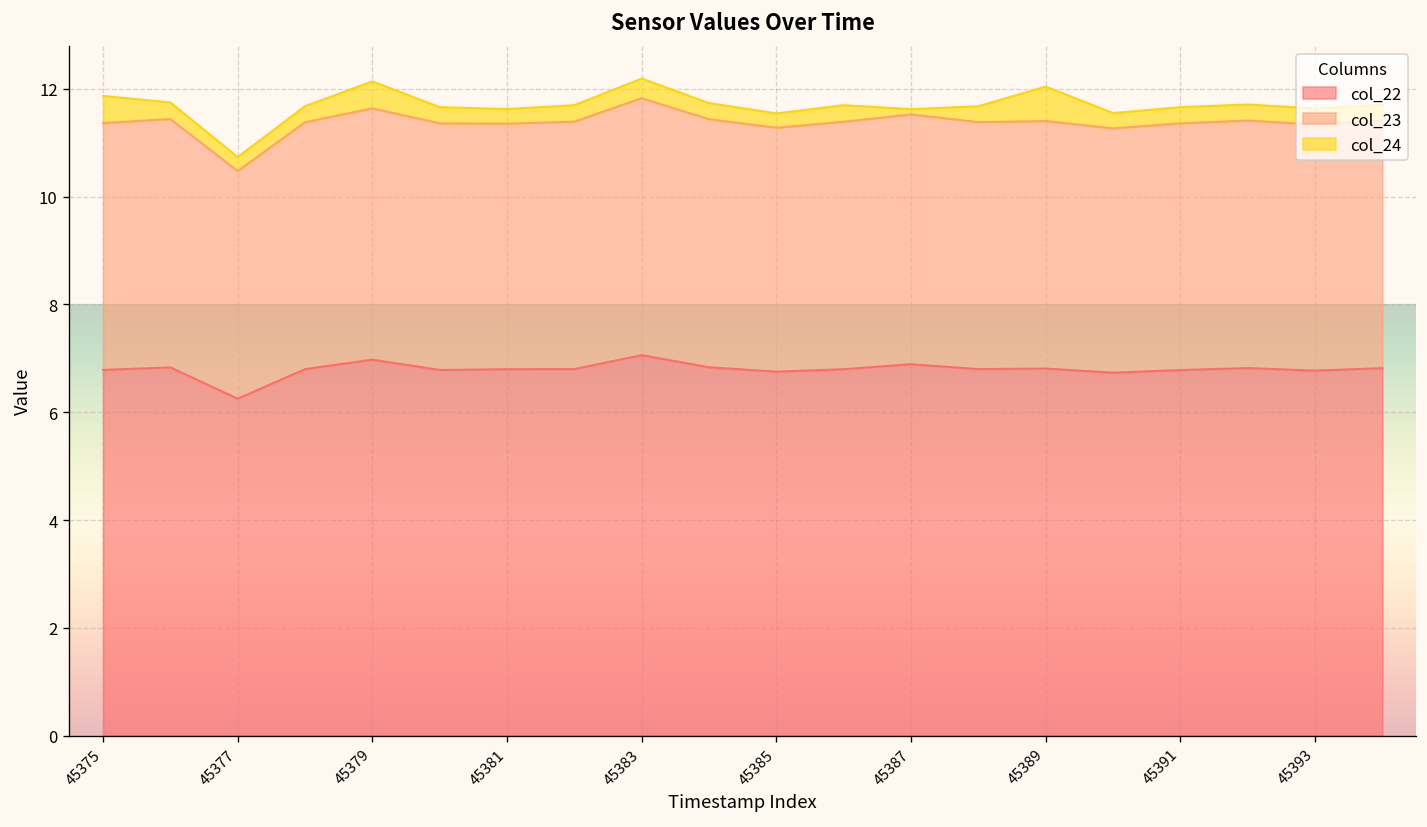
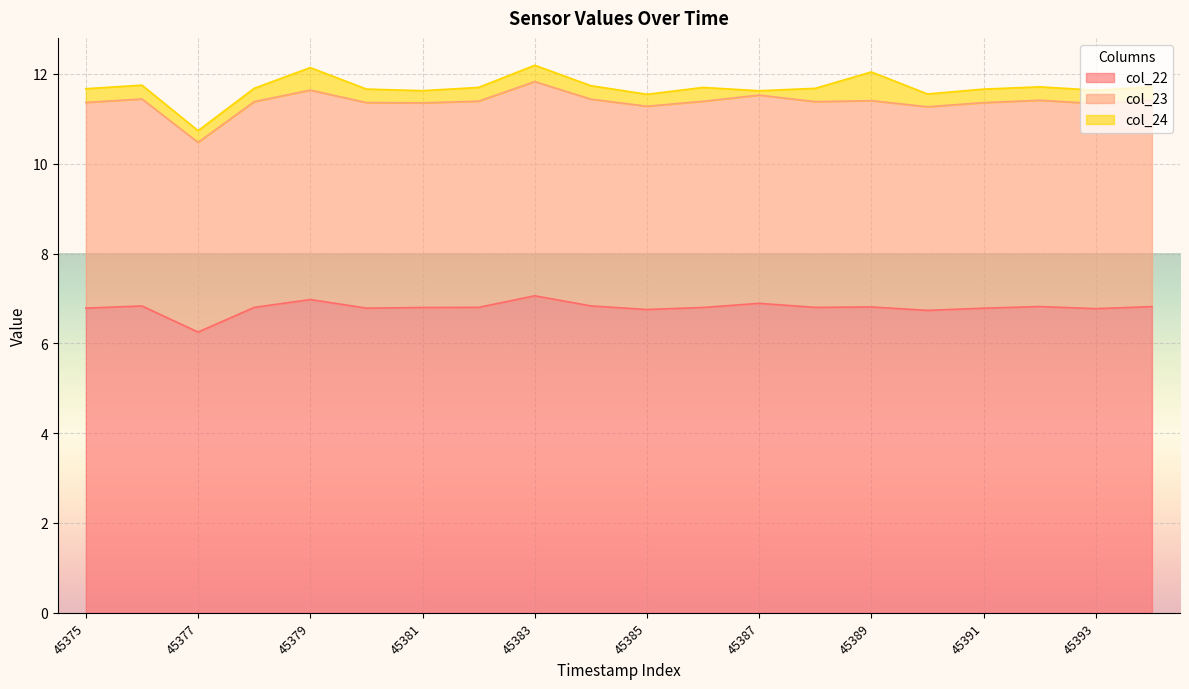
col_24, 45375: 0.5 -> 0.3
